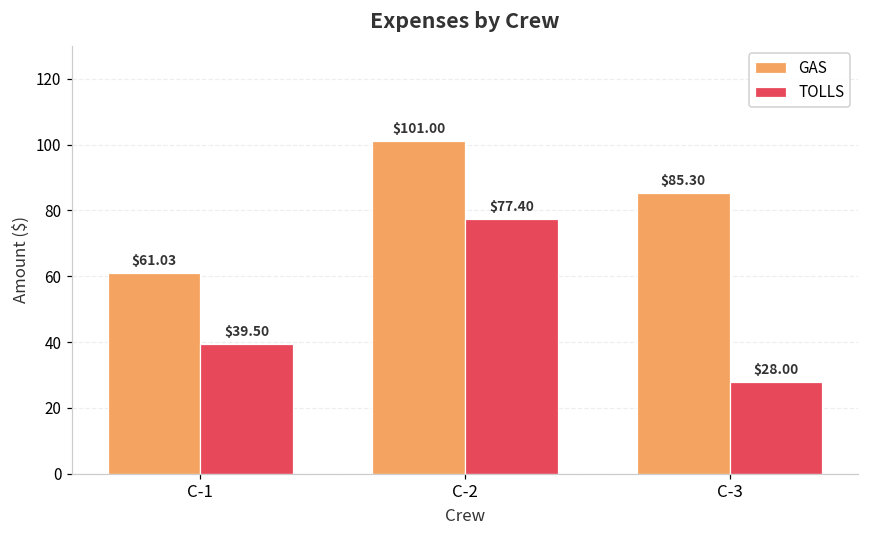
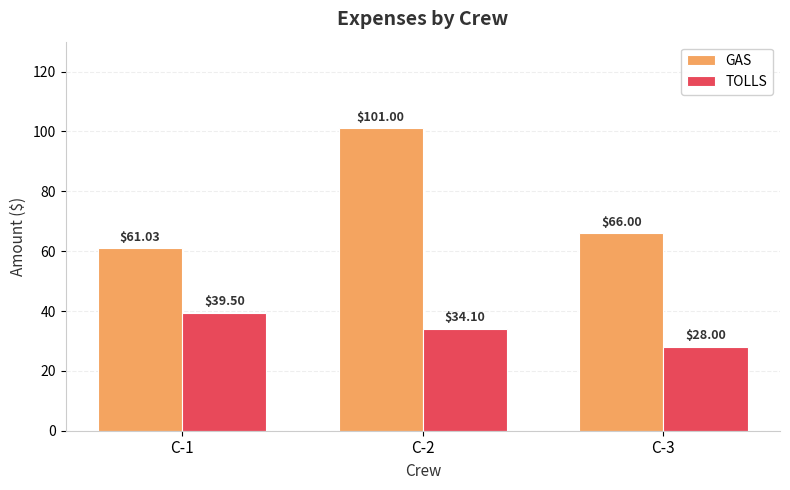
TOLLS, C-2: $77.40 -> $34.10
GAS, C-3: $85.30 -> $66.00
